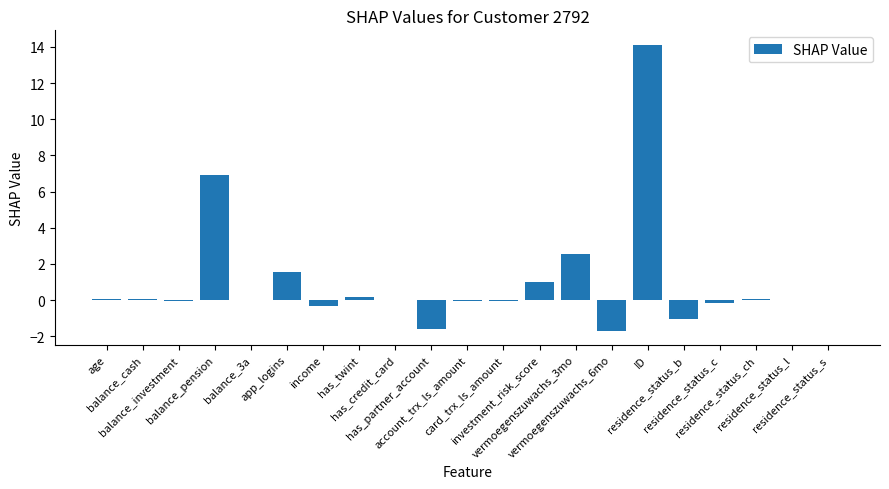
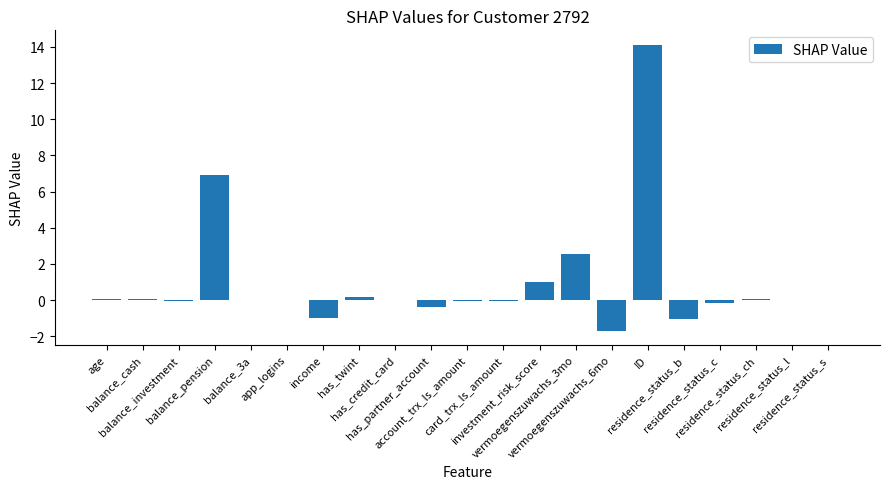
app_logins: 1.5 -> 0.0
income: -0.4 -> -1.0
has_partner_account: -1.6 -> -0.4
